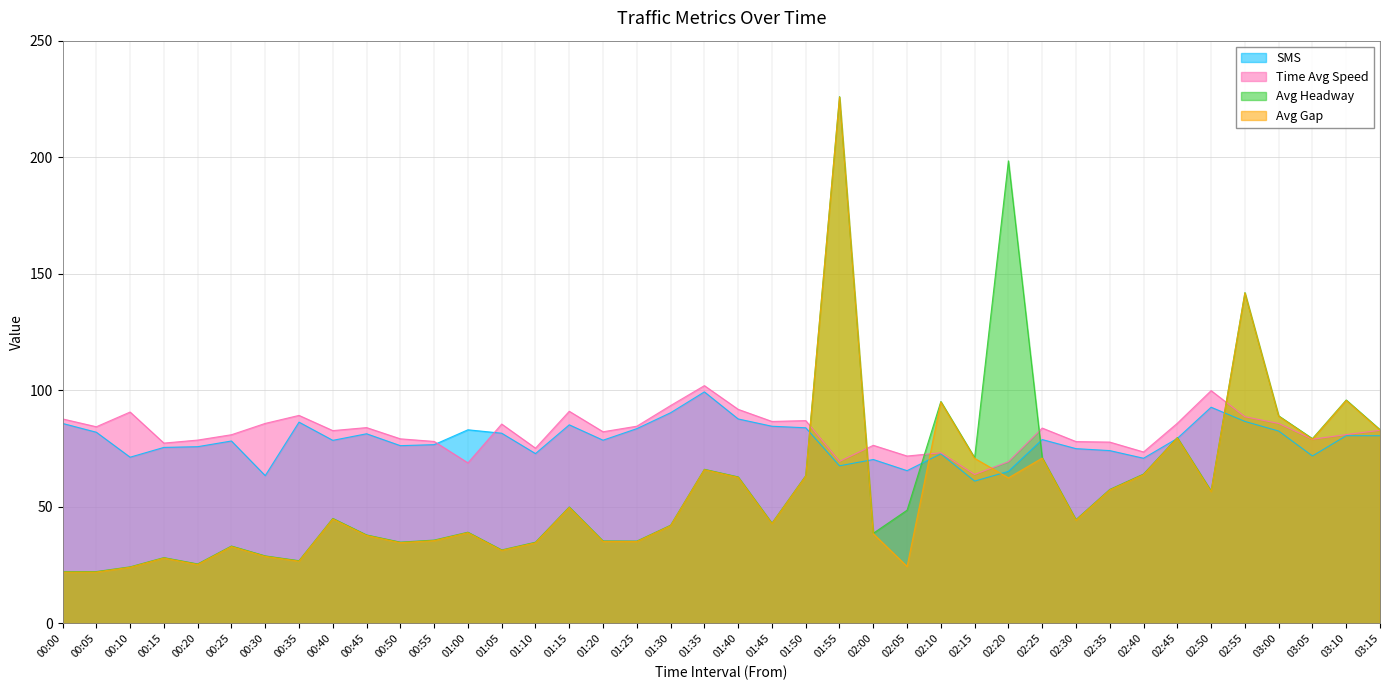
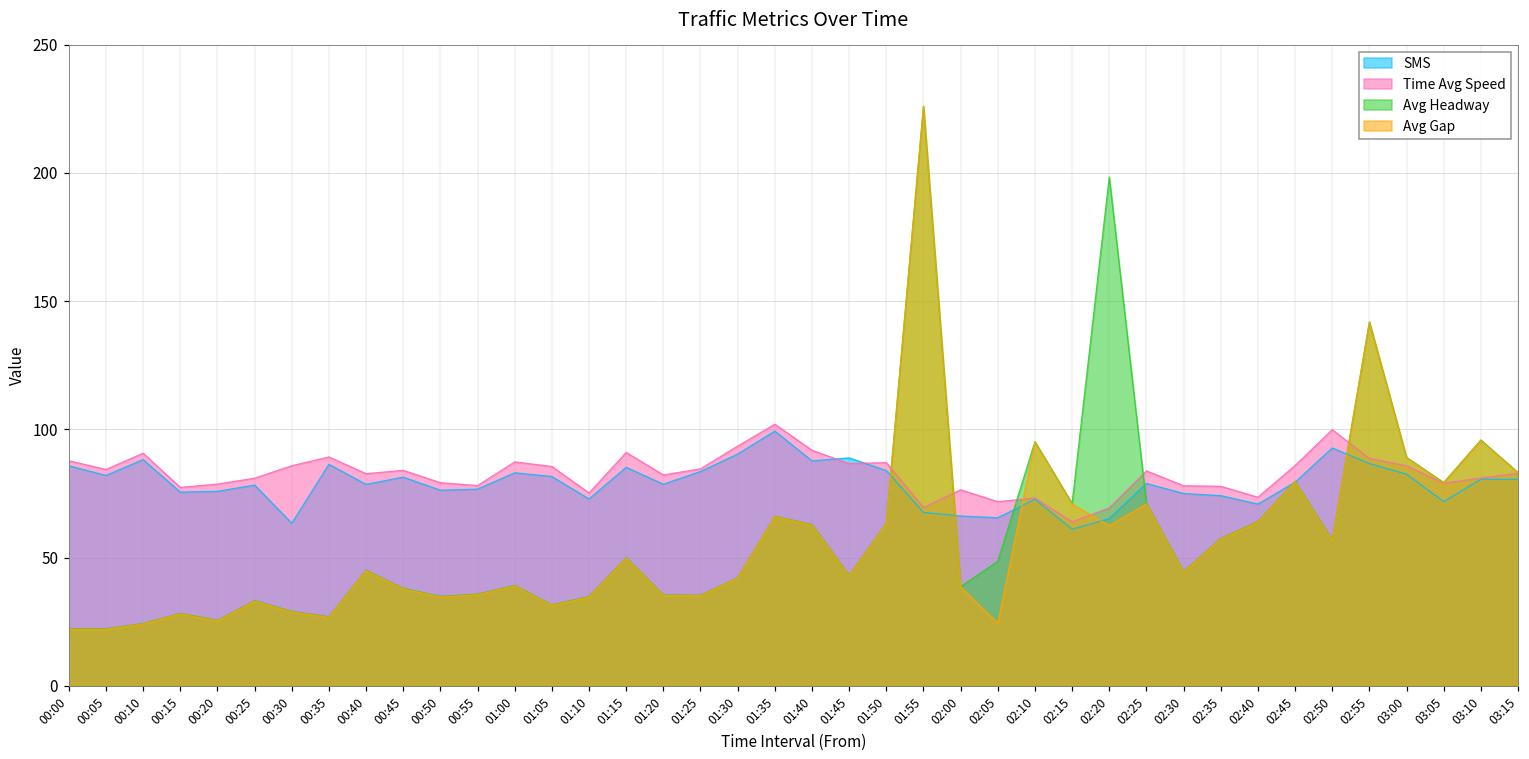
SMS, 00:10: 71 -> 88
Time Avg Speed, 01:00: 69 -> 87
SMS, 01:45: 85 -> 89
SMS, 02:00: 70 -> 66
